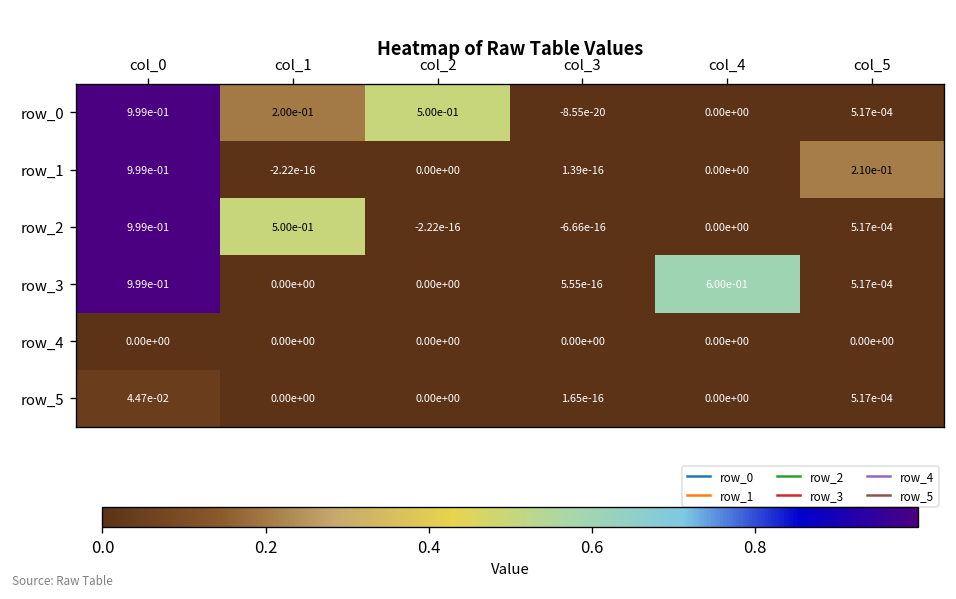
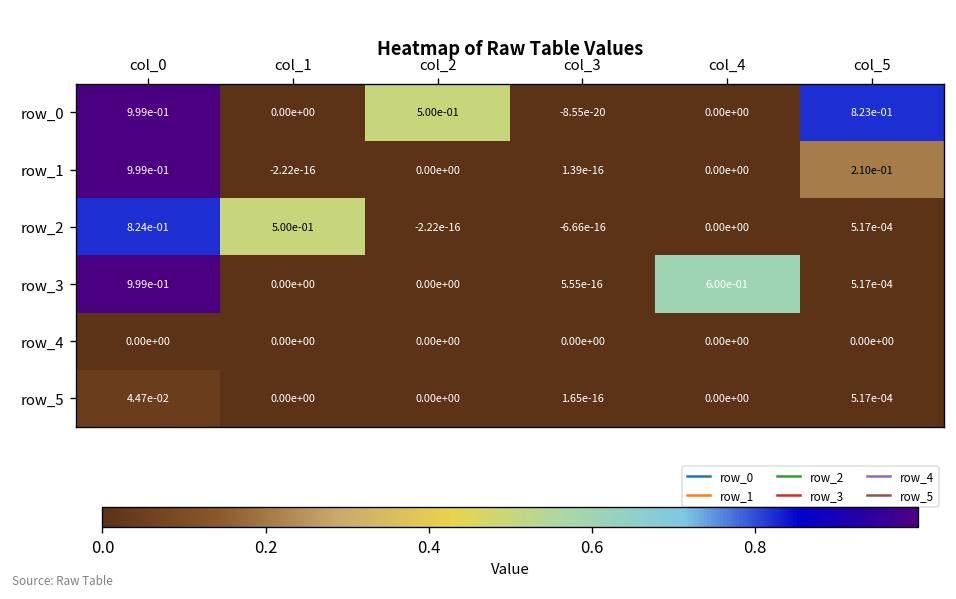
row_0, col_1: 2.00e-01 -> 0.00e+00
row_0, col_5: 5.17e-04 -> 8.23e-01
row_2, col_0: 9.99e-01 -> 8.24e-01
